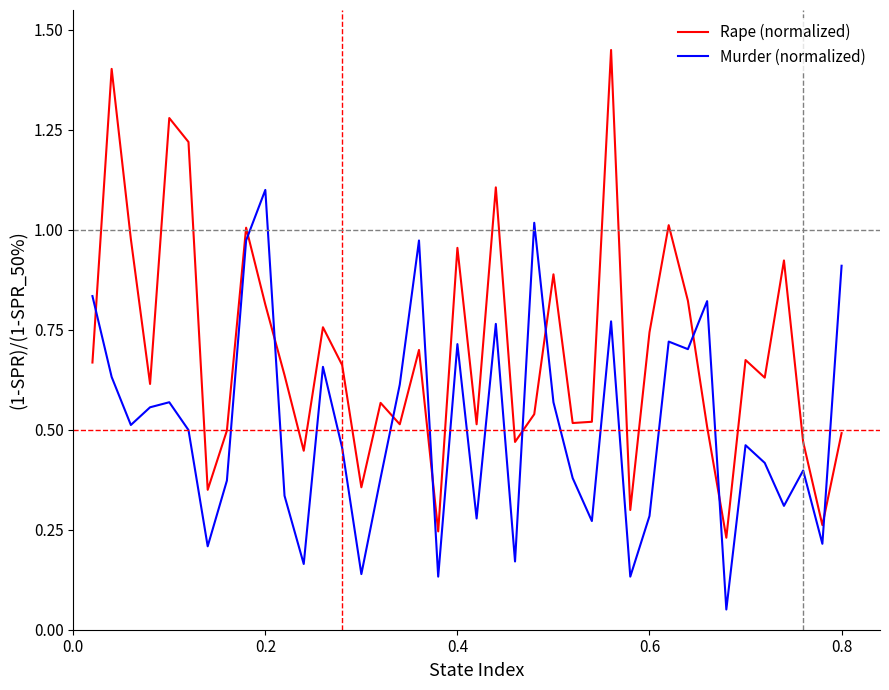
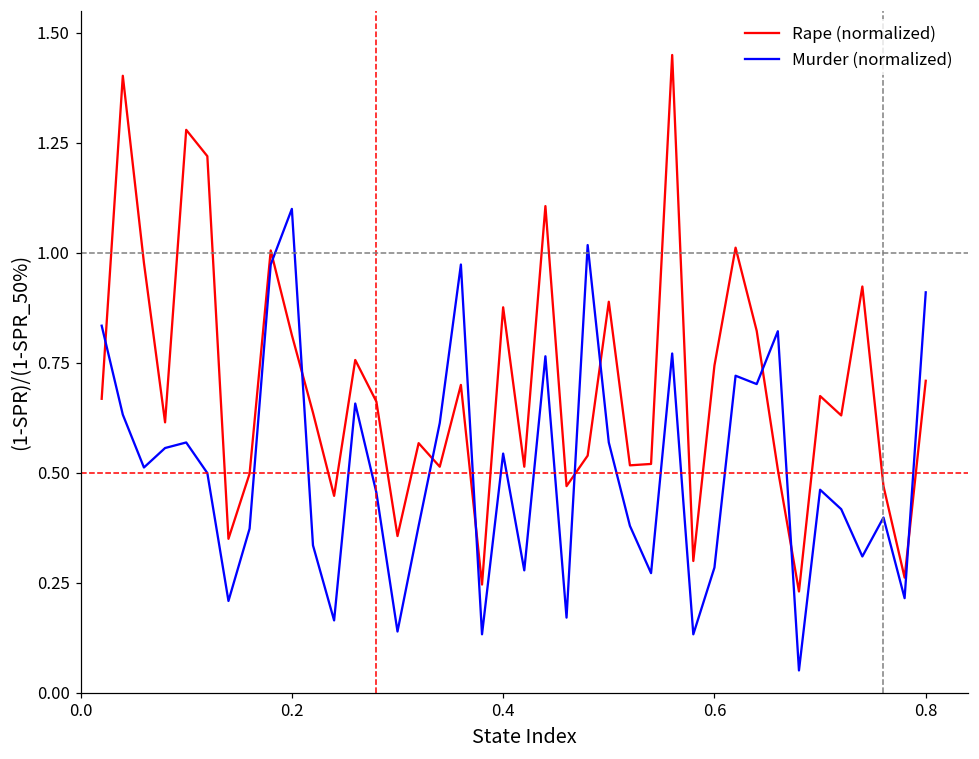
Rape (normalized), 0.4: 0.96 -> 0.88
Murder (normalized), 0.4: 0.71 -> 0.54
Rape (normalized), 0.8: 0.49 -> 0.71
